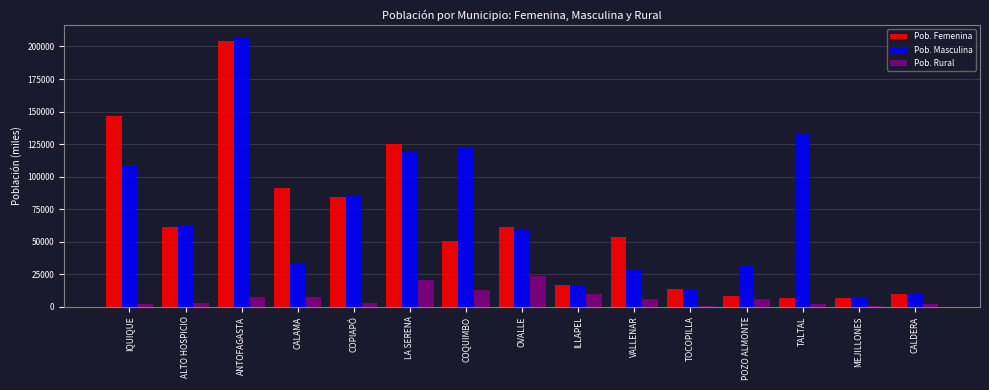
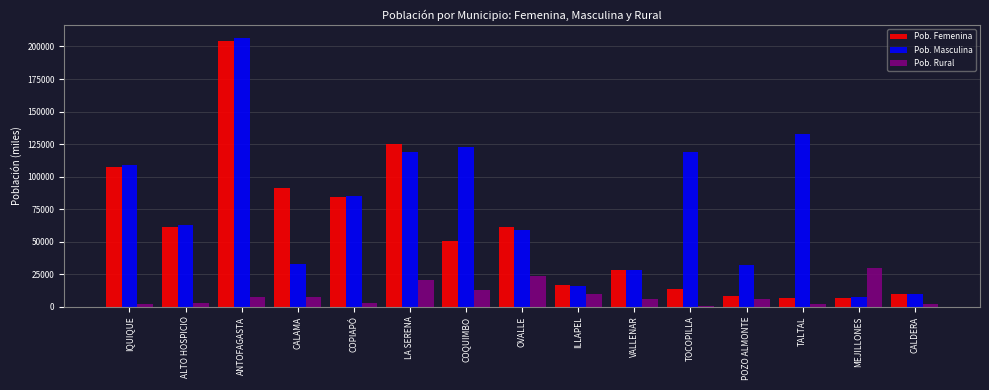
Pob. Femenina, IQUIQUE: 146000 -> 107000
Pob. Femenina, VALLENAR: 54000 -> 28000
Pob. Masculina, TOCOPILLA: 14000 -> 119000
Pob. Rural, MEJILLONES: 1000 -> 30000
